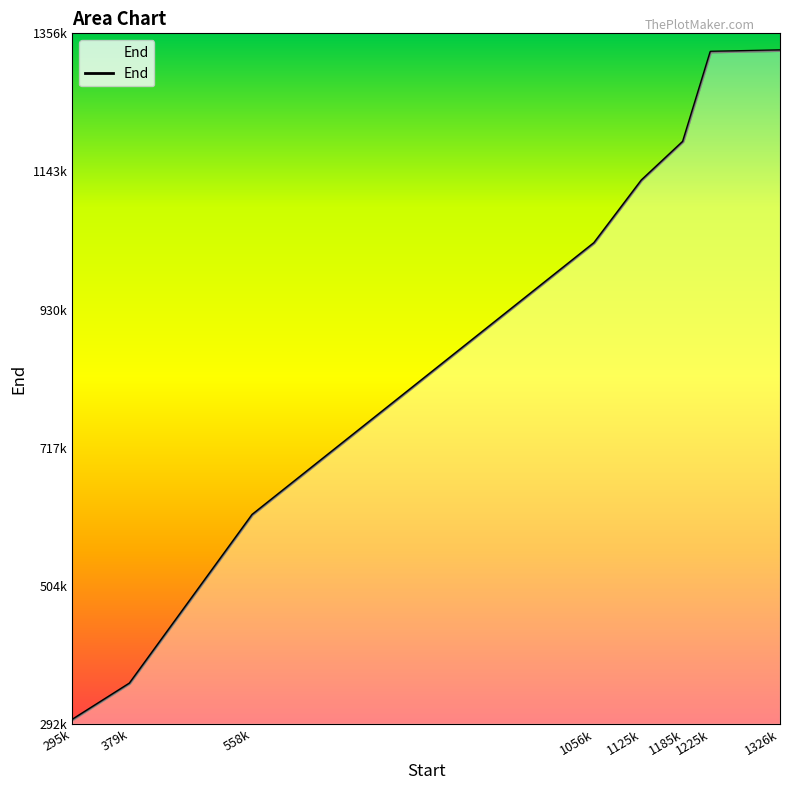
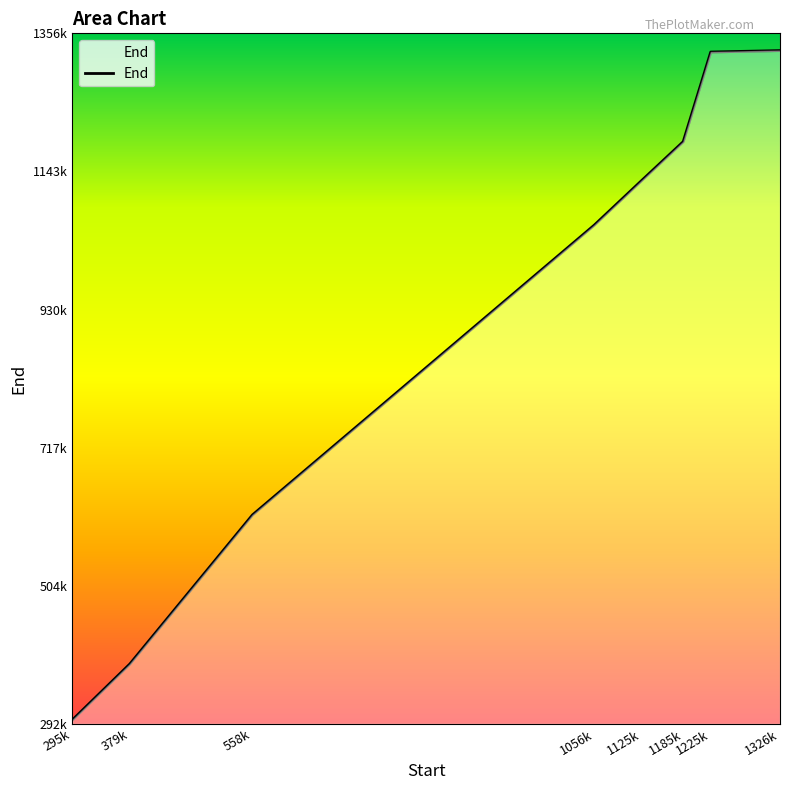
379k: 350000 -> 380000
1056k: 1030000 -> 1060000
